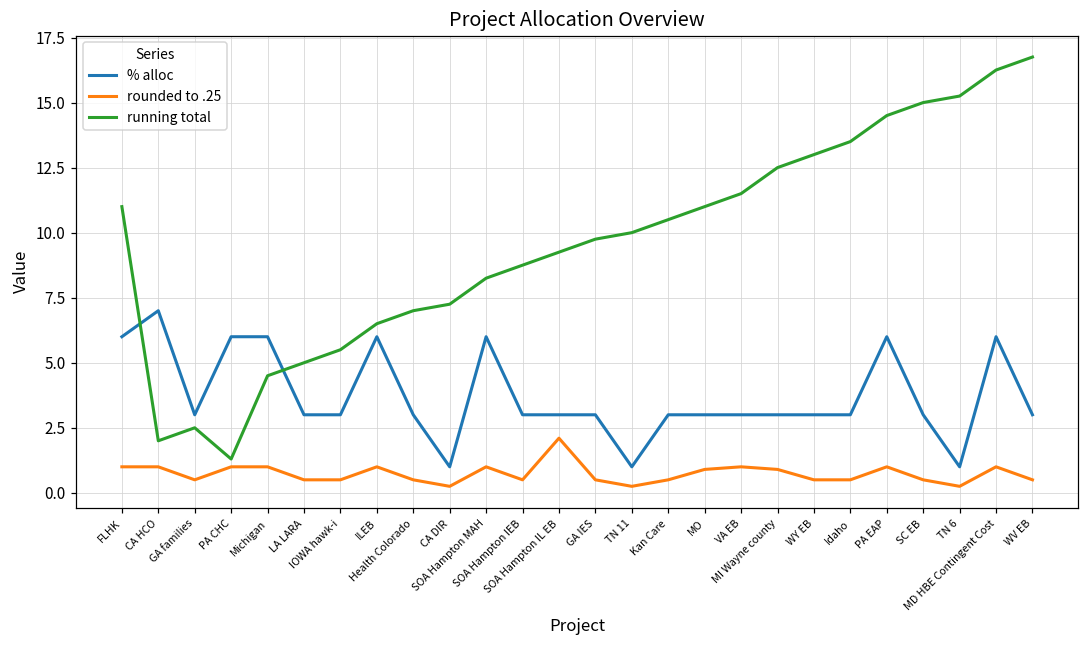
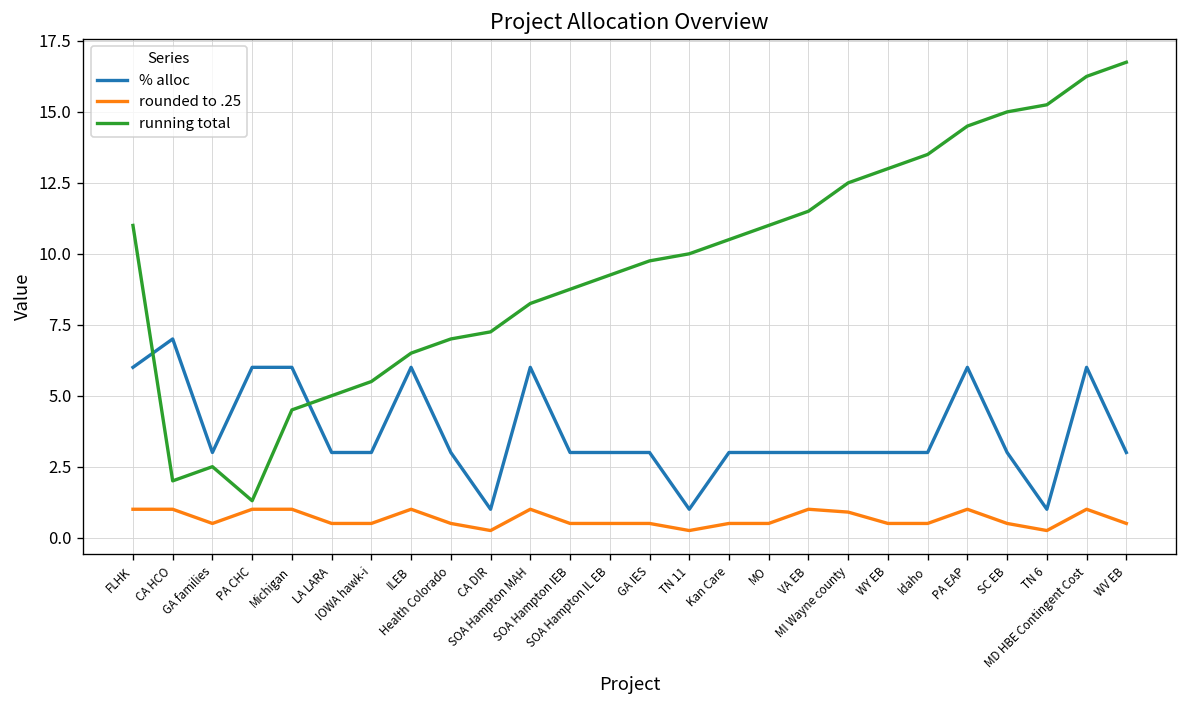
rounded to .25, SOA Hampton IL EB: 2.1 -> 0.5
rounded to .25, MO: 0.9 -> 0.5
